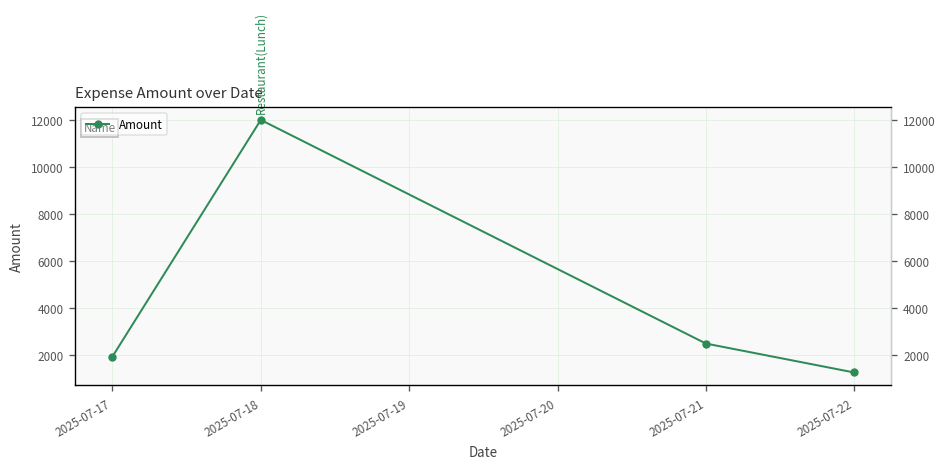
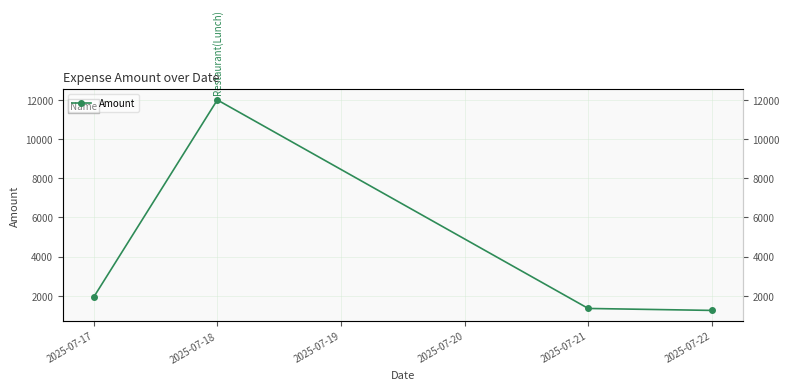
2025-07-21: 2500 -> 1400
